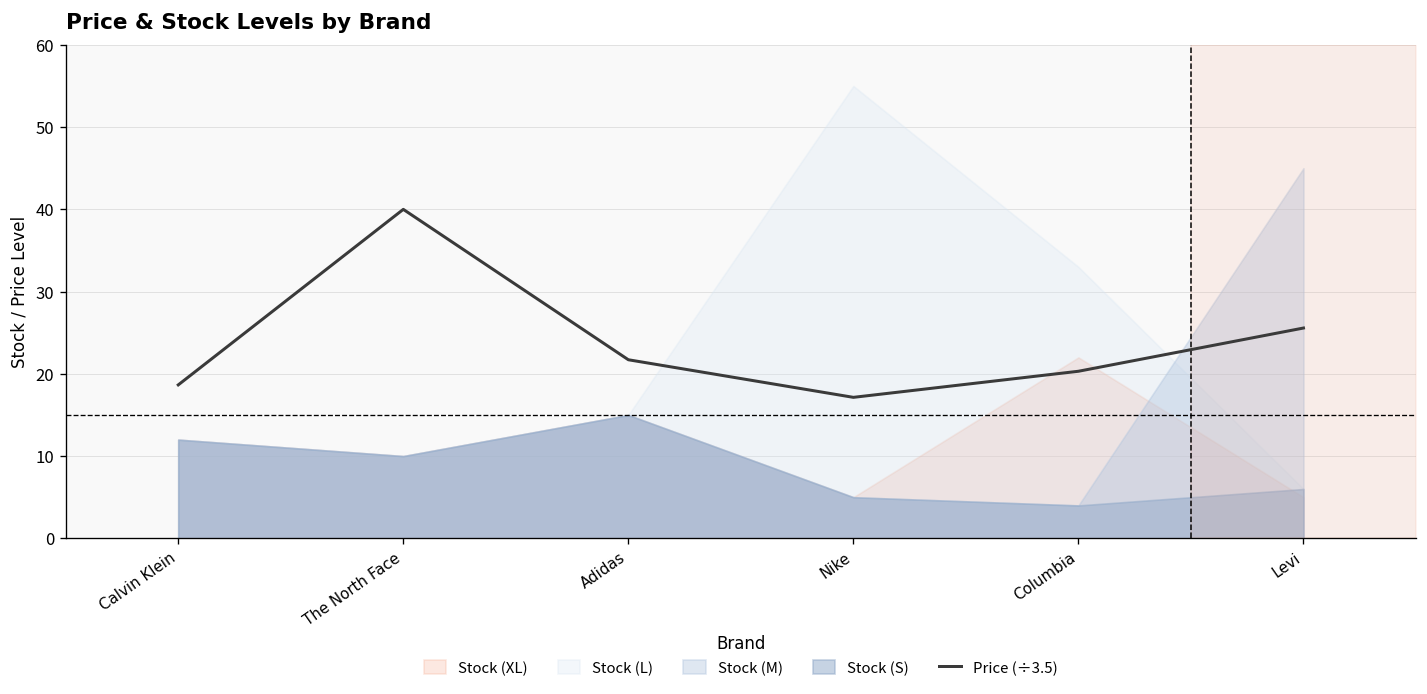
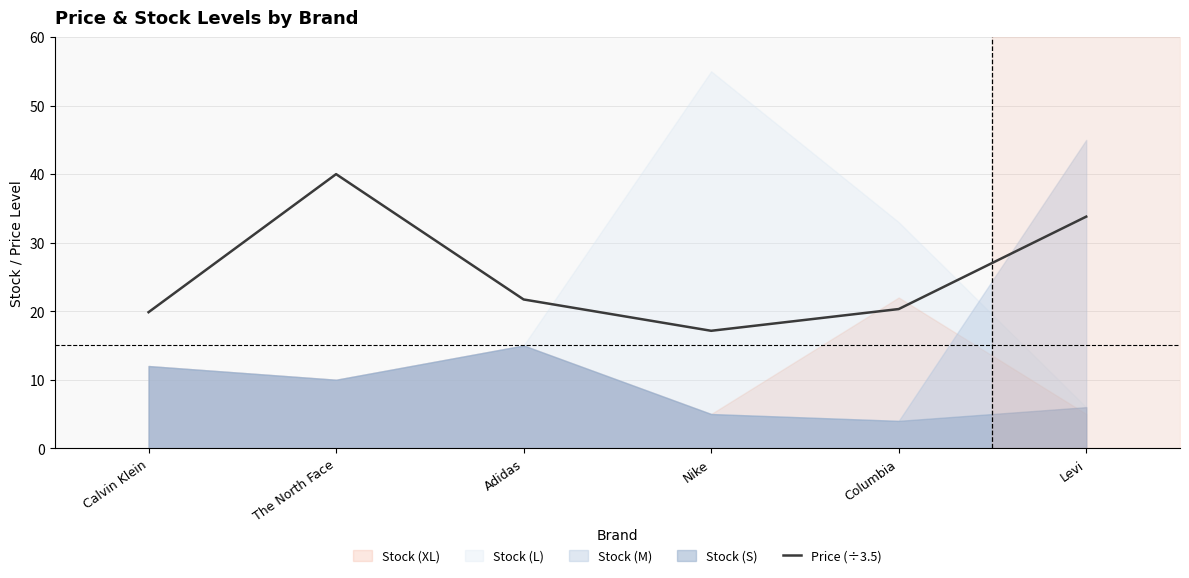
Price (÷3.5), Calvin Klein: 19 -> 20
Price (÷3.5), Levi: 26 -> 34
